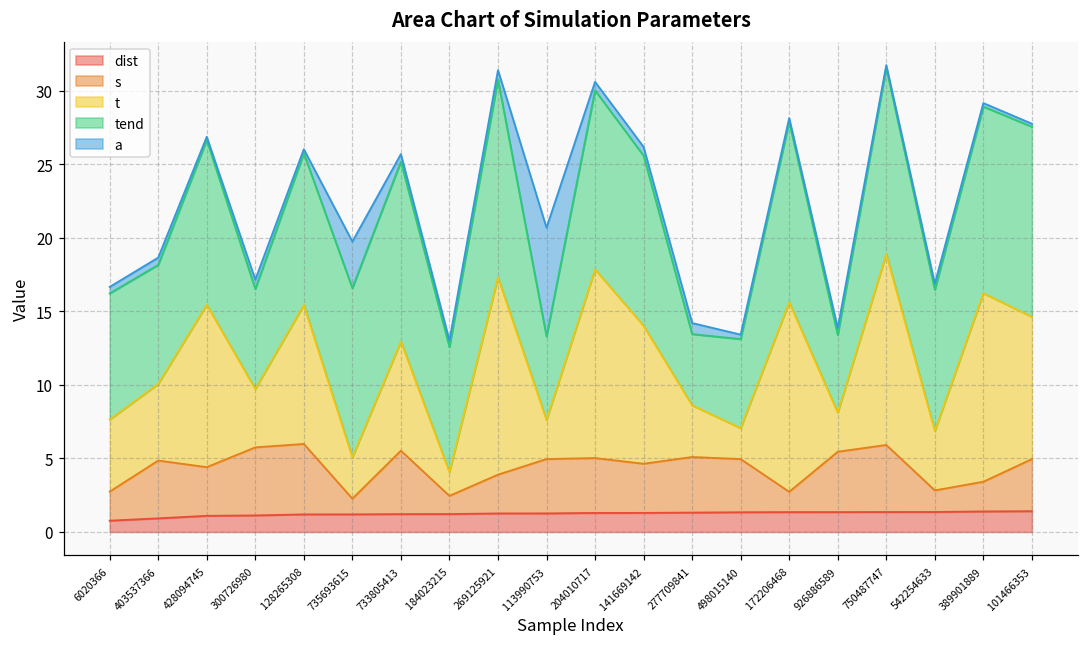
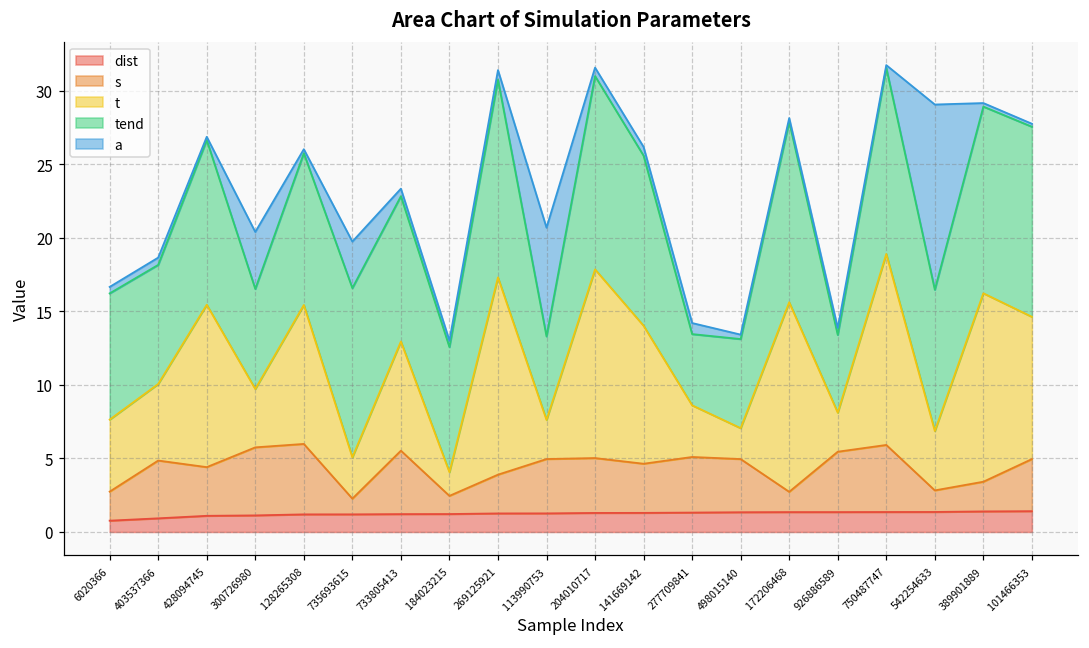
a, 300726980: 0.6 -> 3.9
tend, 733805413: 12.2 -> 9.9
tend, 204010717: 12.2 -> 13.1
a, 542254633: 0.4 -> 12.6
